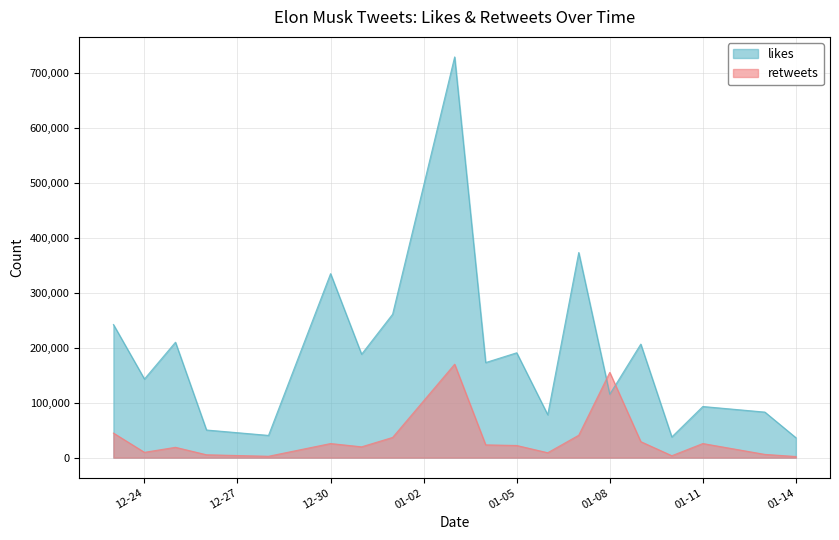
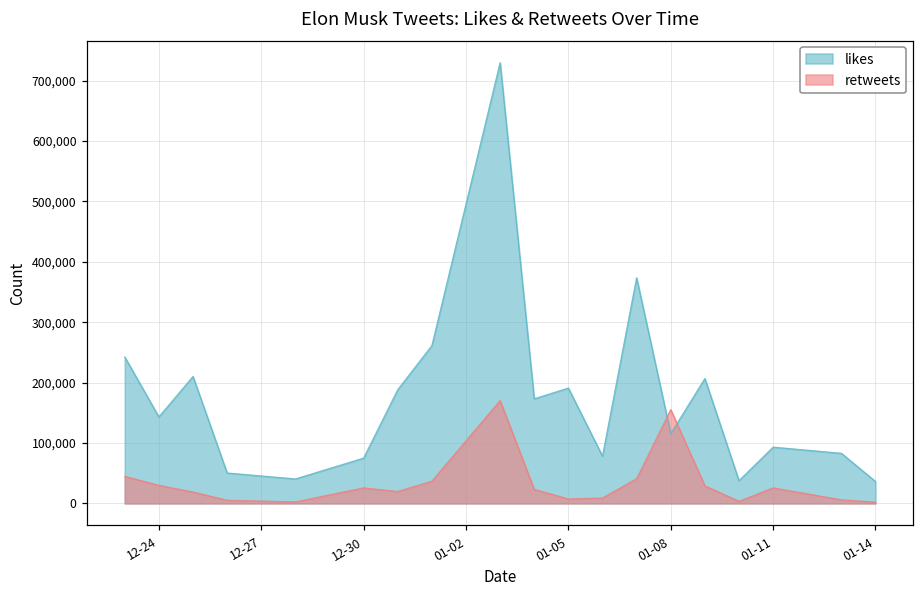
retweets, 12-24: 10,000 -> 30,000
likes, 12-30: 340,000 -> 70,000
retweets, 01-05: 20,000 -> 10,000
